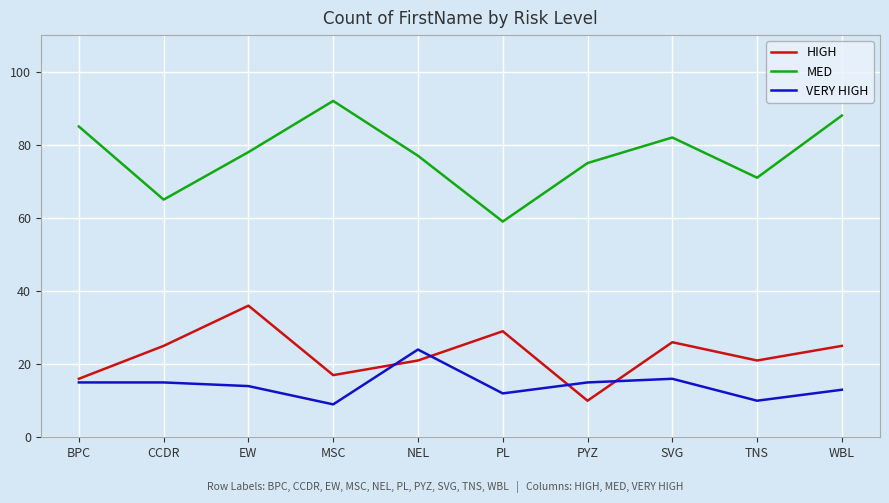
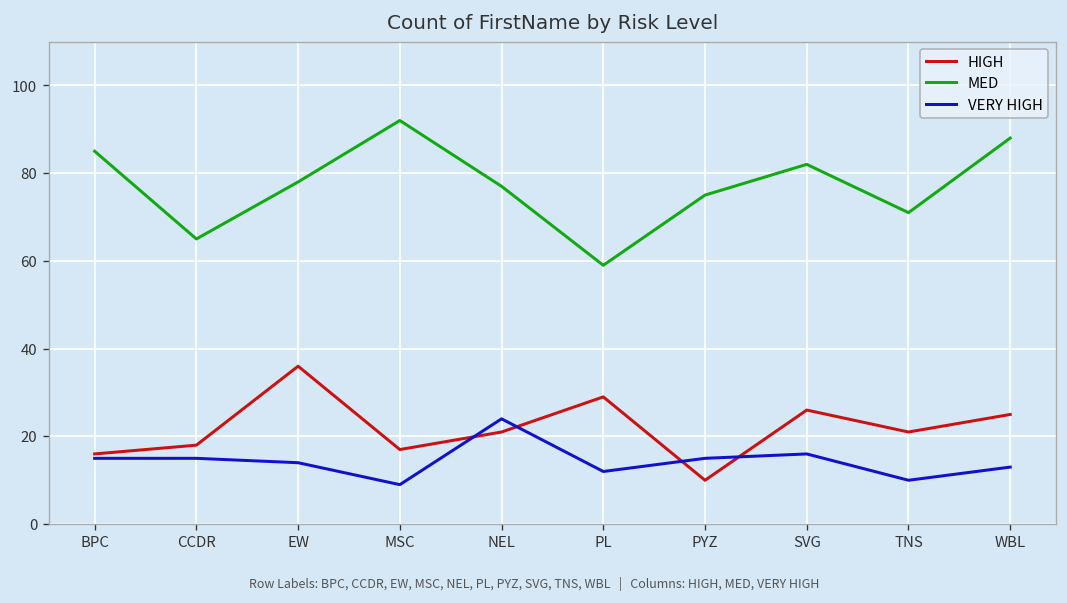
HIGH, CCDR: 25 -> 18
